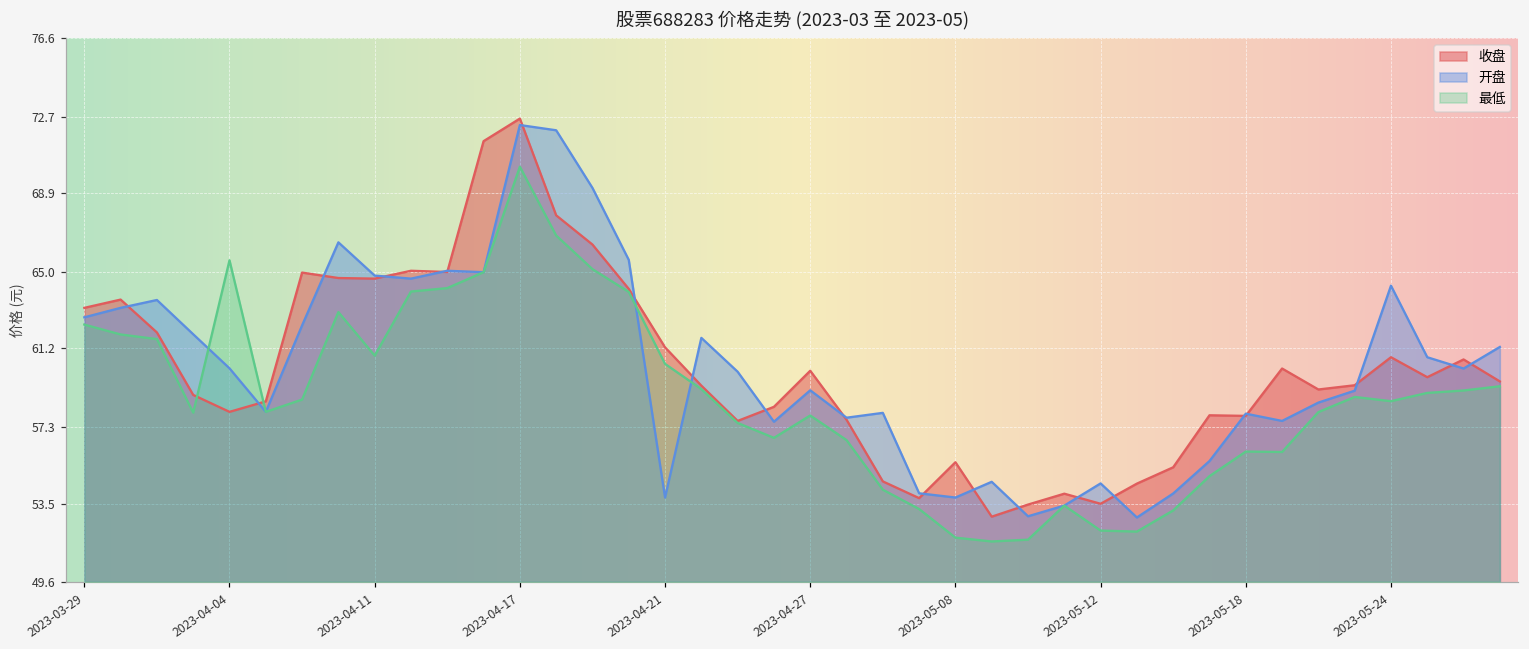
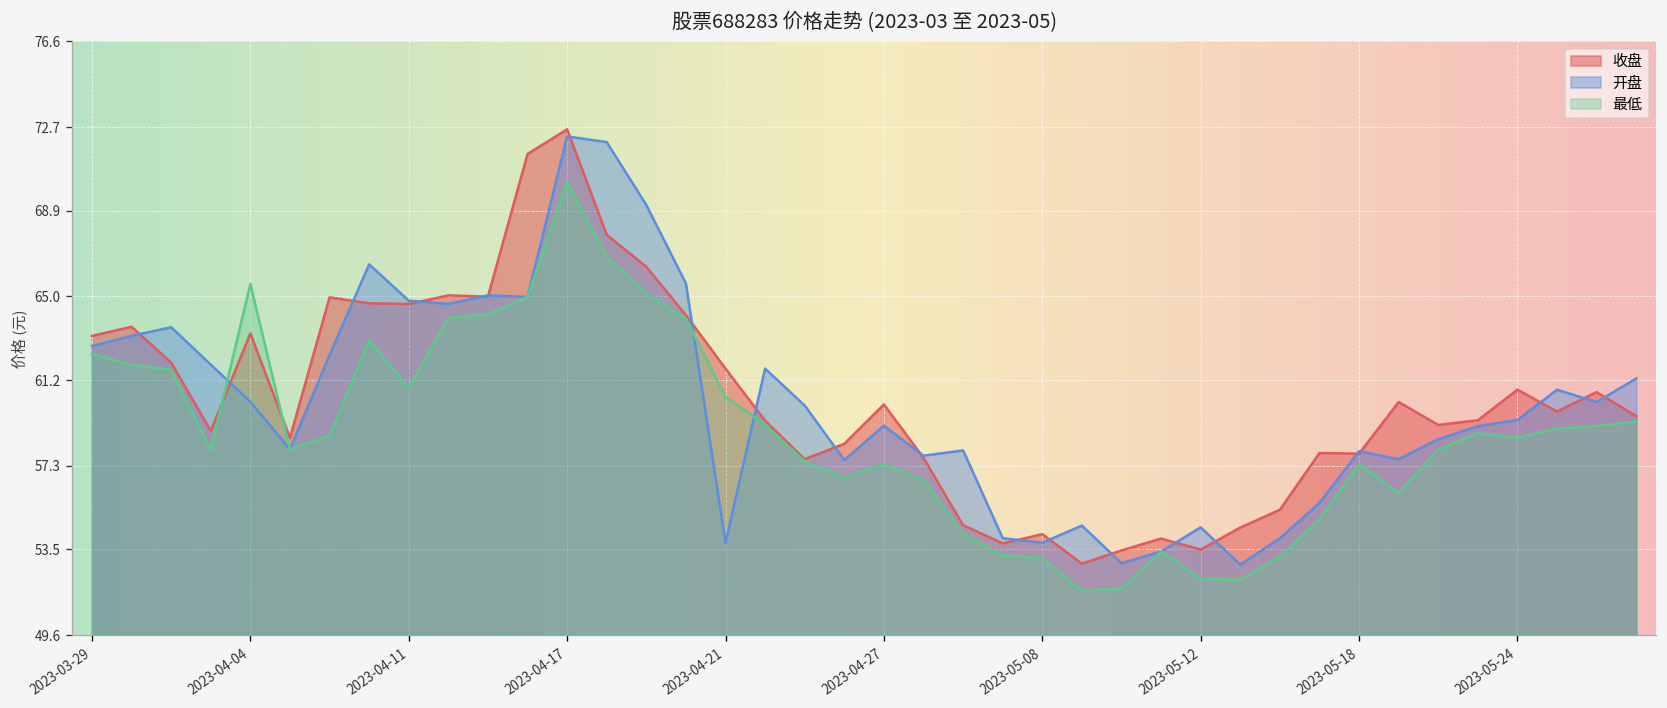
收盘, 2023-04-04: 58.1 -> 63.3
收盘, 2023-04-21: 61.3 -> 61.7
最低, 2023-04-27: 57.9 -> 57.4
收盘, 2023-05-08: 55.6 -> 54.2
最低, 2023-05-08: 51.8 -> 53.1
最低, 2023-05-18: 56.1 -> 57.4
开盘, 2023-05-24: 64.3 -> 59.4
